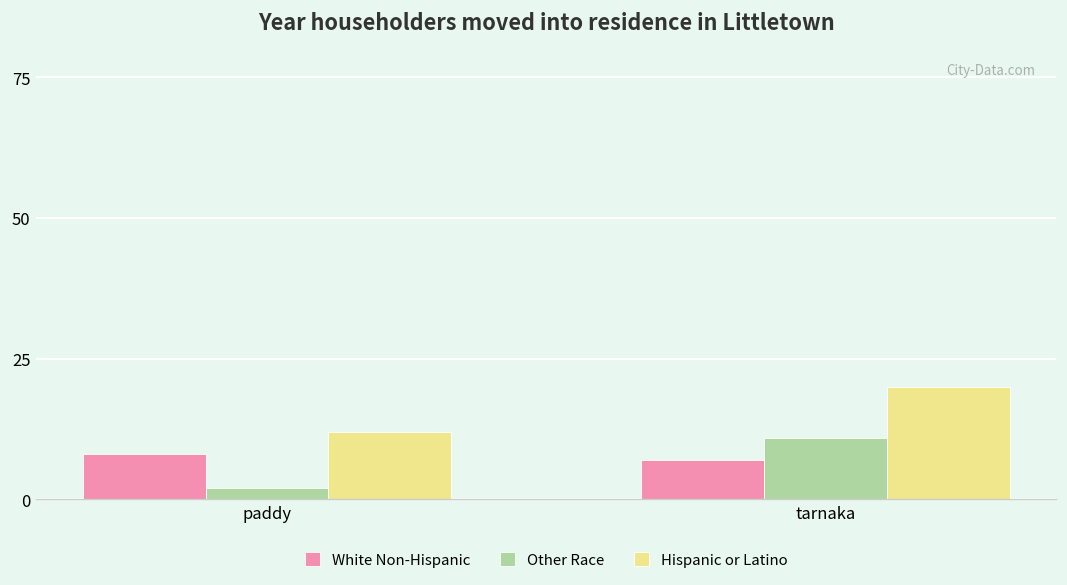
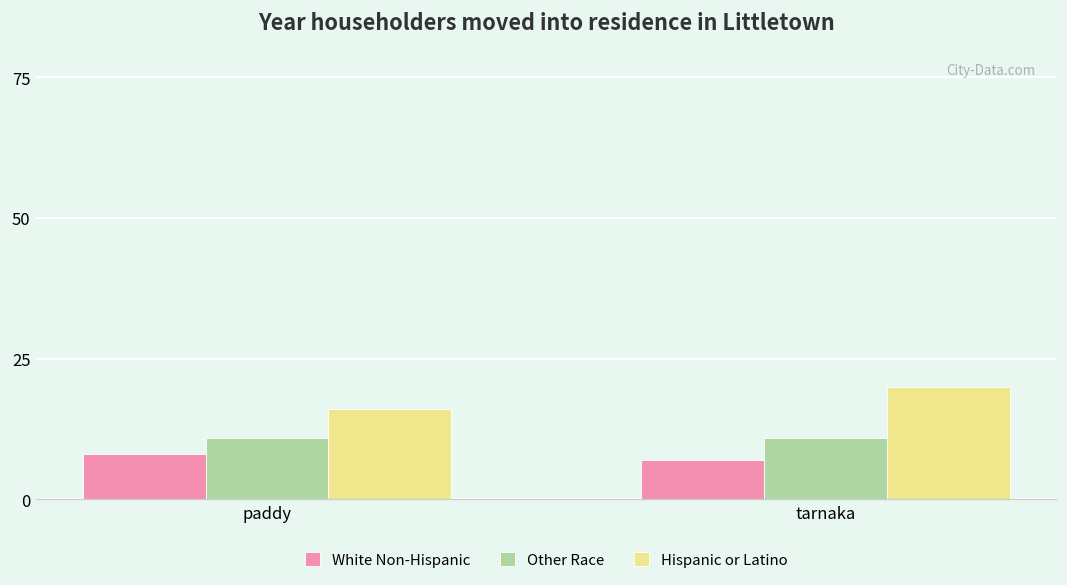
Other Race, paddy: 2 -> 11
Hispanic or Latino, paddy: 12 -> 16
